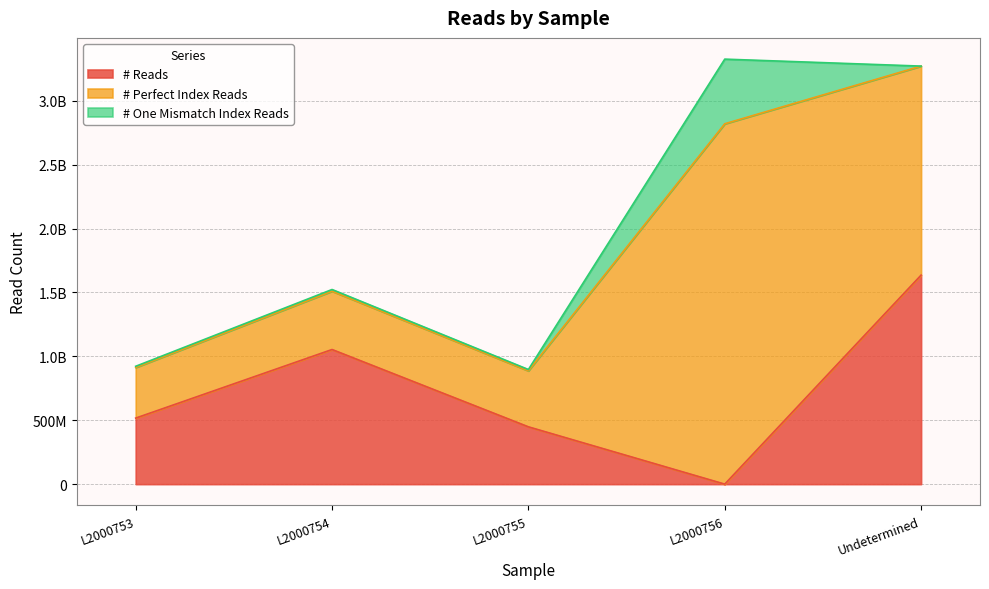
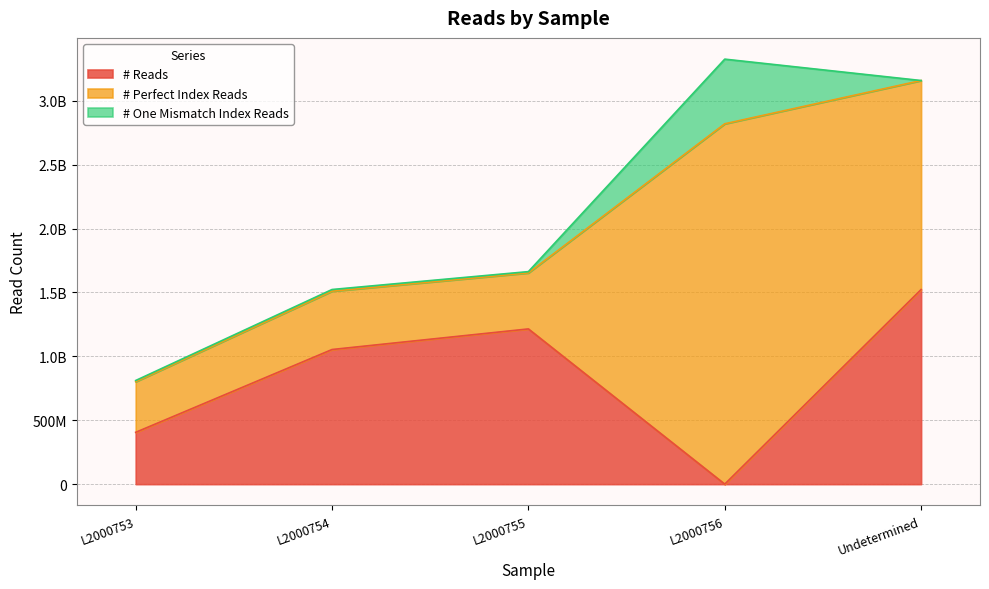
# Reads, L2000753: 520000000 -> 410000000
# Reads, L2000755: 450000000 -> 1210000000
# Reads, Undetermined: 1640000000 -> 1520000000
